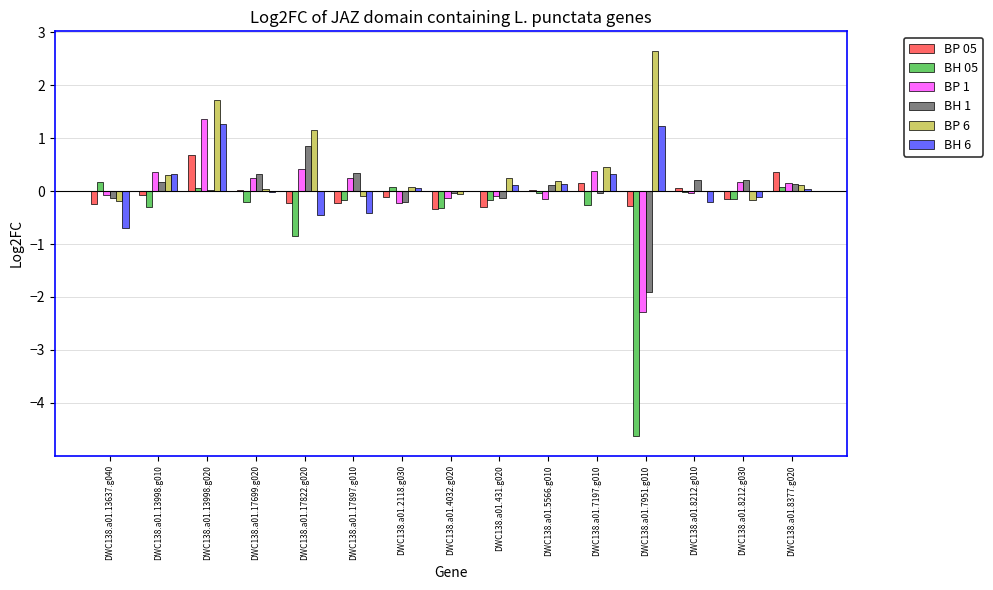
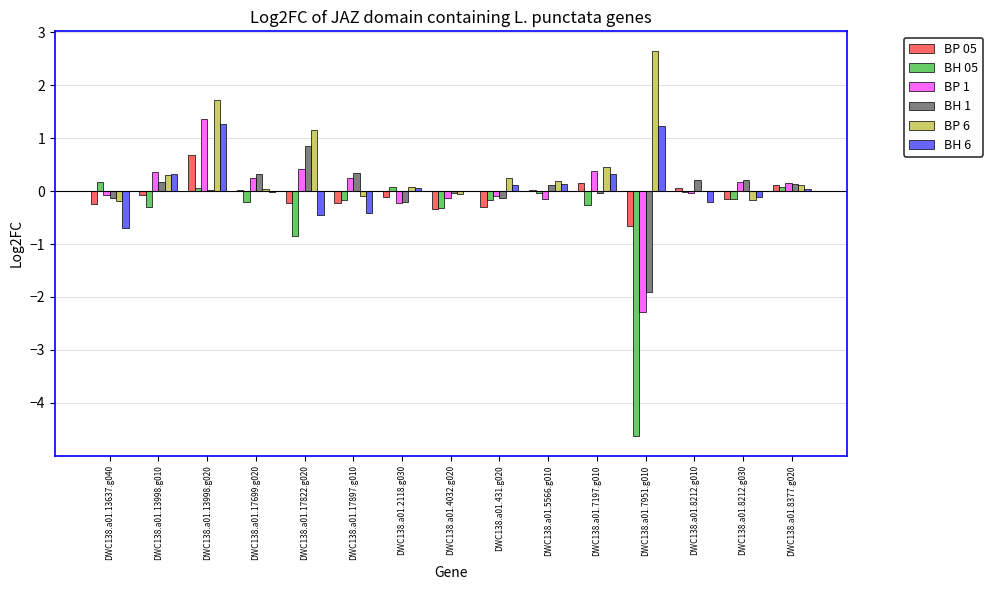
BP 05, DWC138.a01.7951.g010: -0.3 -> -0.7
BP 05, DWC138.a01.8377.g020: 0.4 -> 0.1
